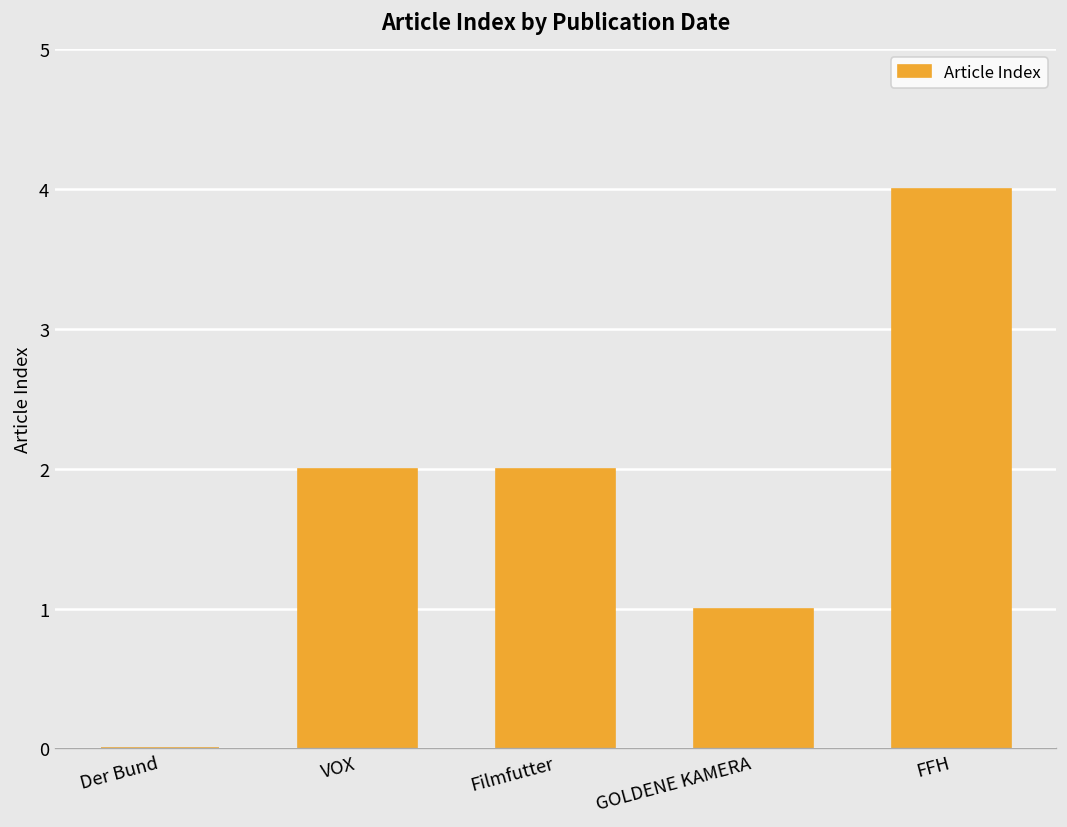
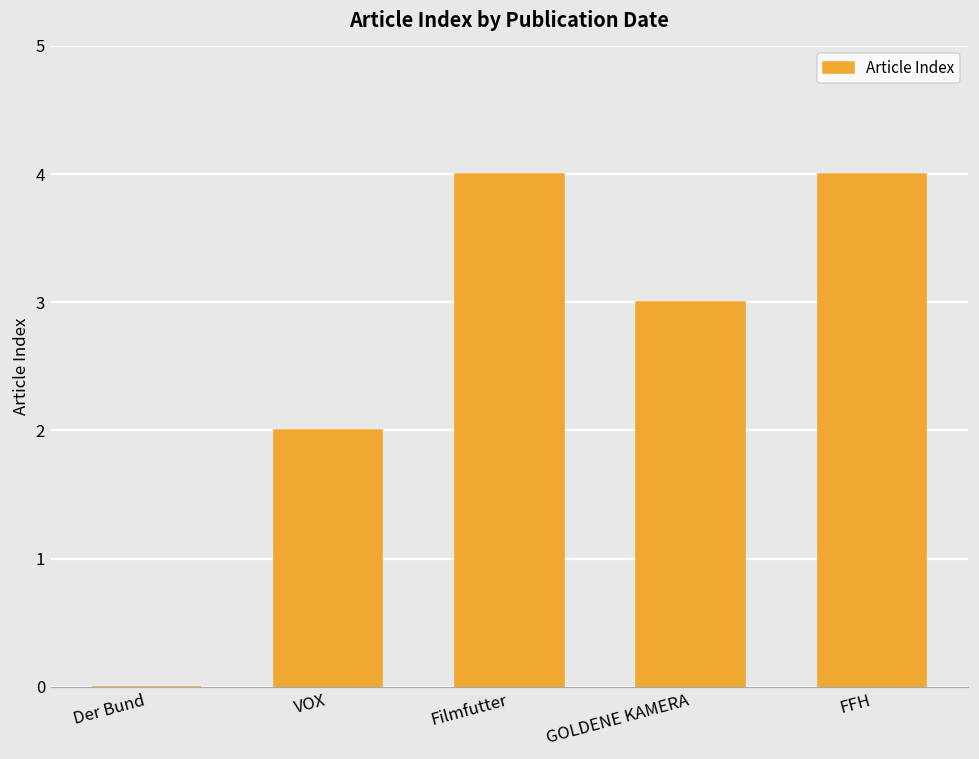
Filmfutter: 2 -> 4
GOLDENE KAMERA: 1 -> 3
